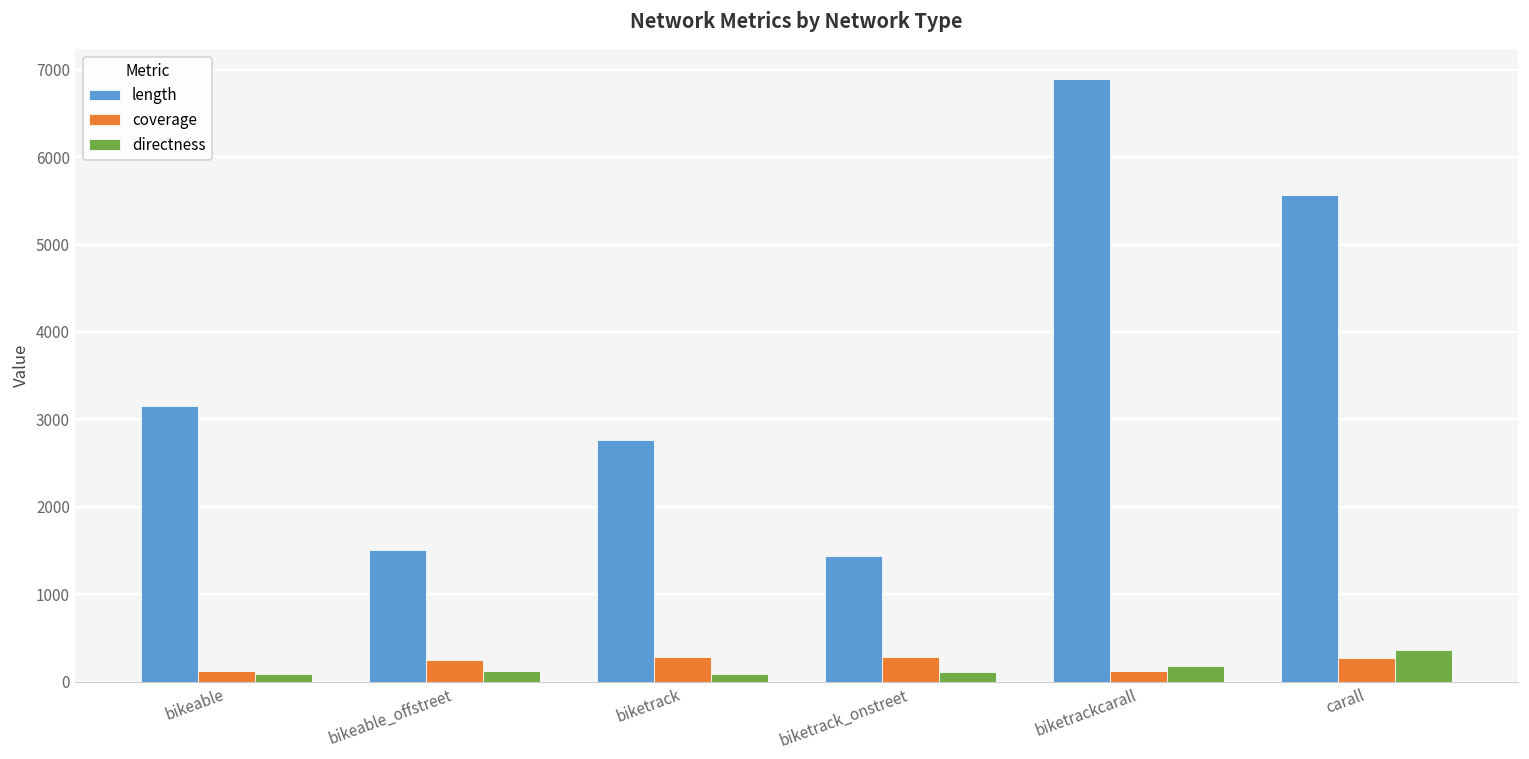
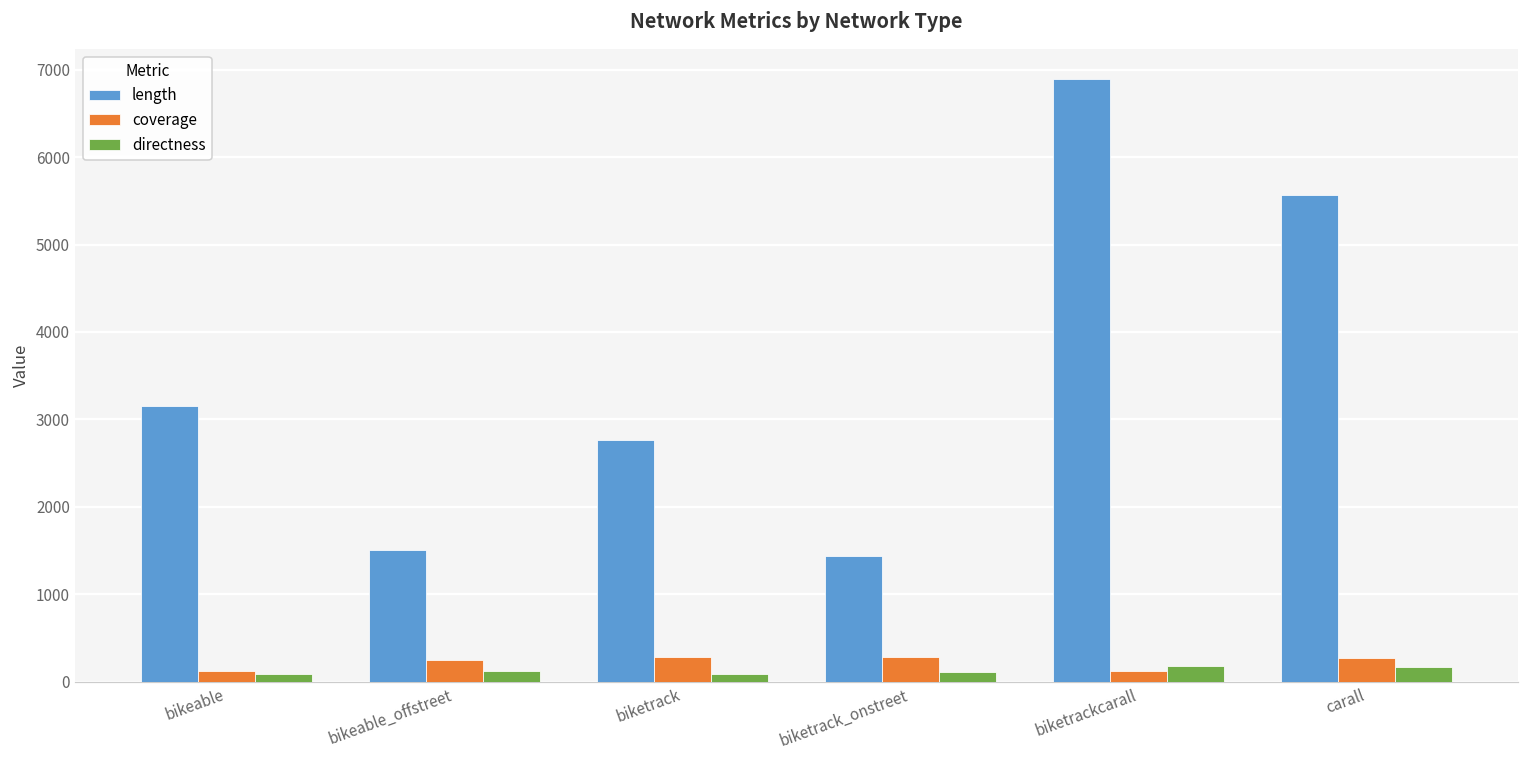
directness, carall: 400 -> 200
